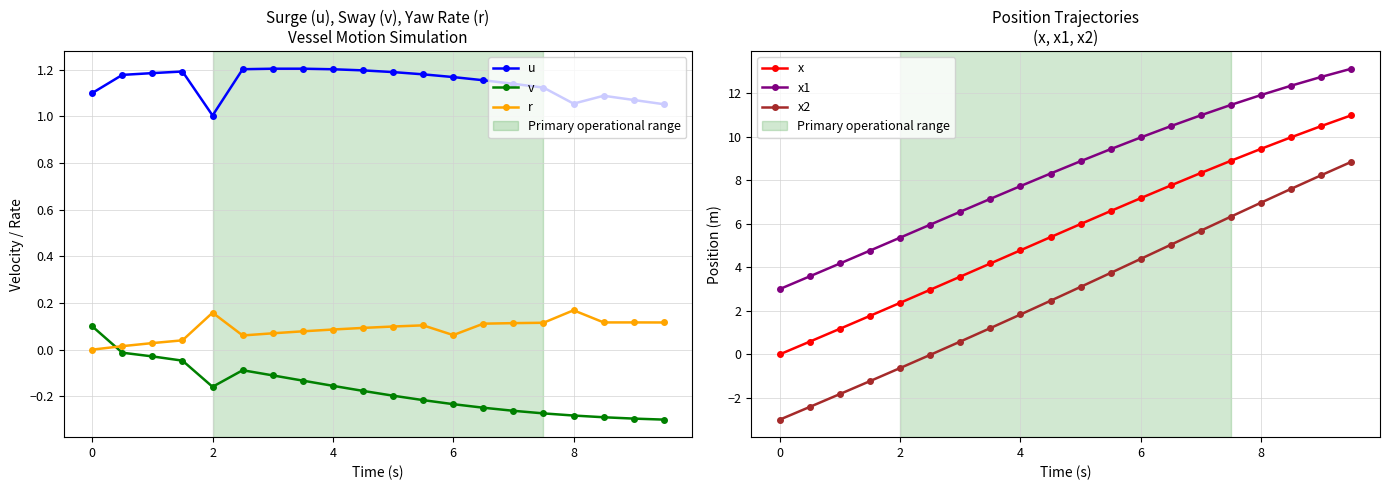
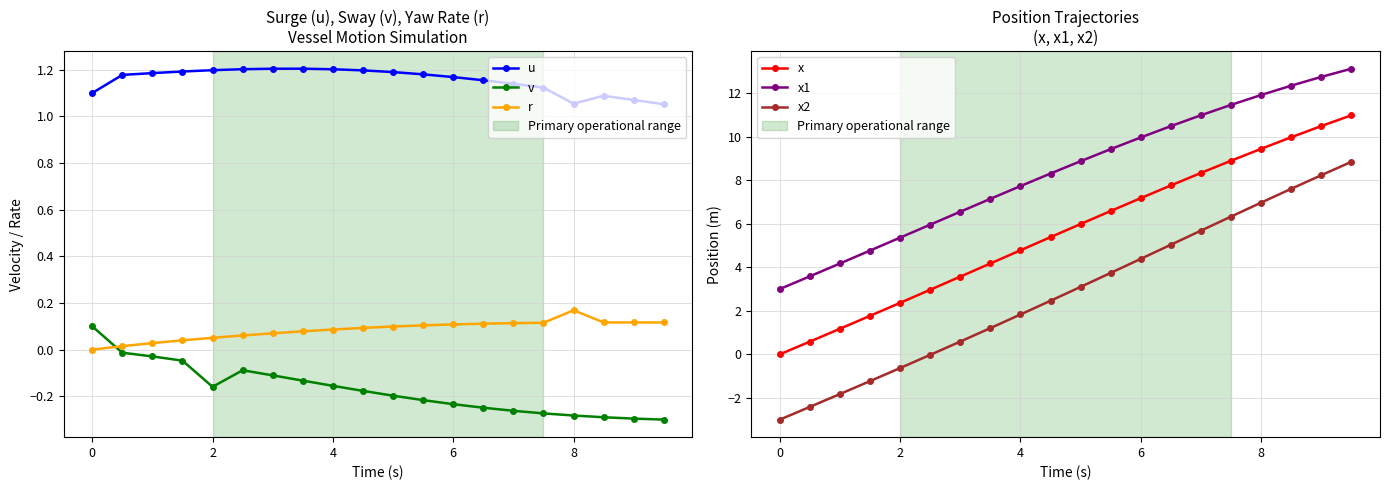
Surge (u), Sway (v), Yaw Rate (r) Vessel Motion Simulation, u, 2: 1.00 -> 1.20
Surge (u), Sway (v), Yaw Rate (r) Vessel Motion Simulation, r, 2: 0.16 -> 0.05
Surge (u), Sway (v), Yaw Rate (r) Vessel Motion Simulation, r, 6: 0.06 -> 0.11
